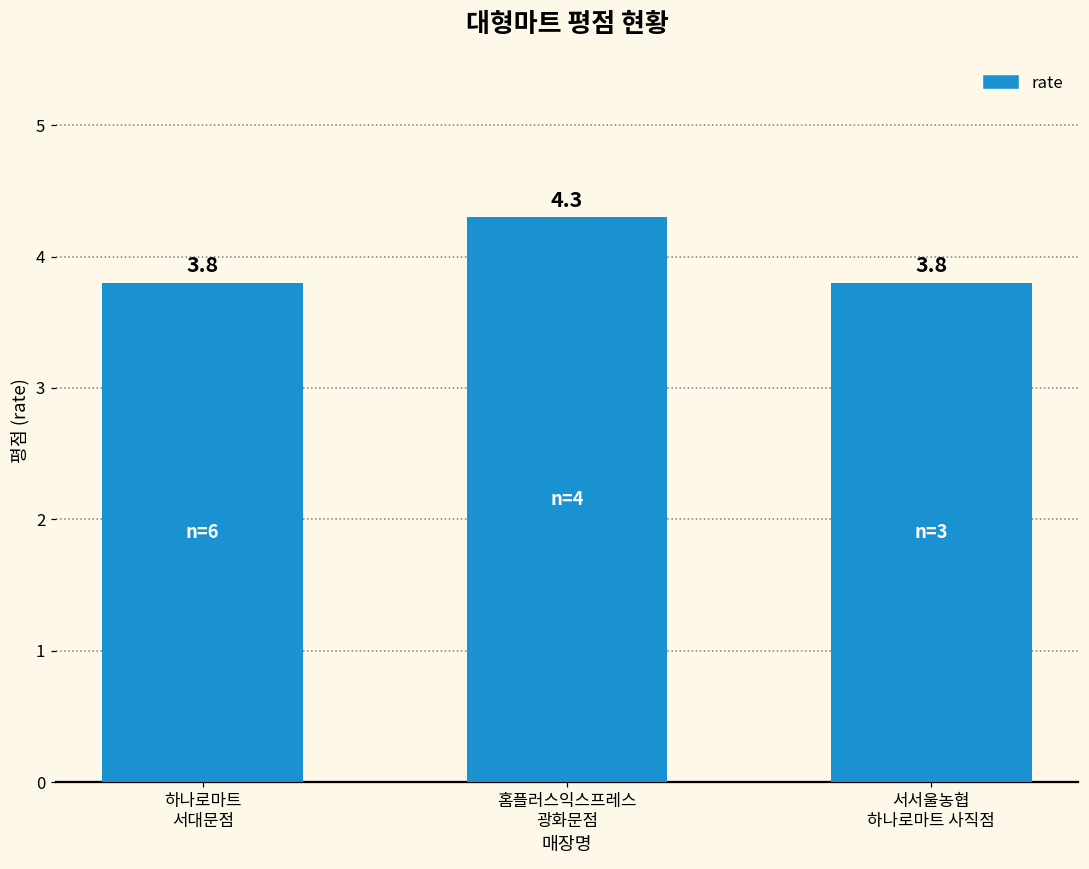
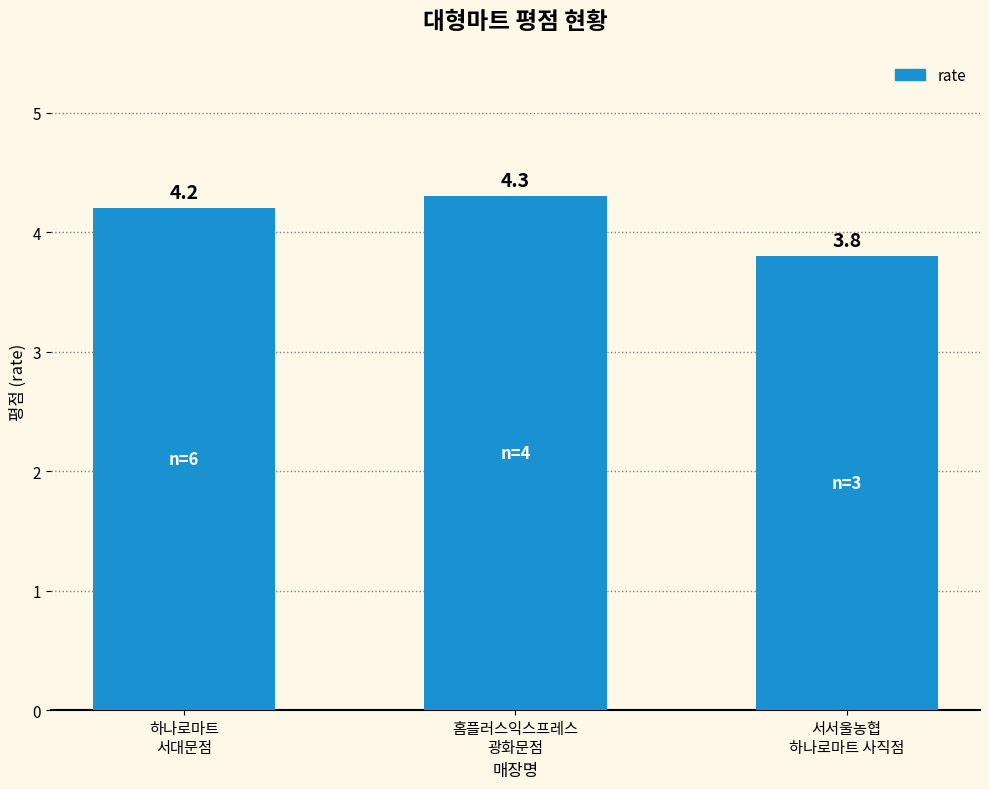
하나로마트 서대문점: 3.8 -> 4.2
